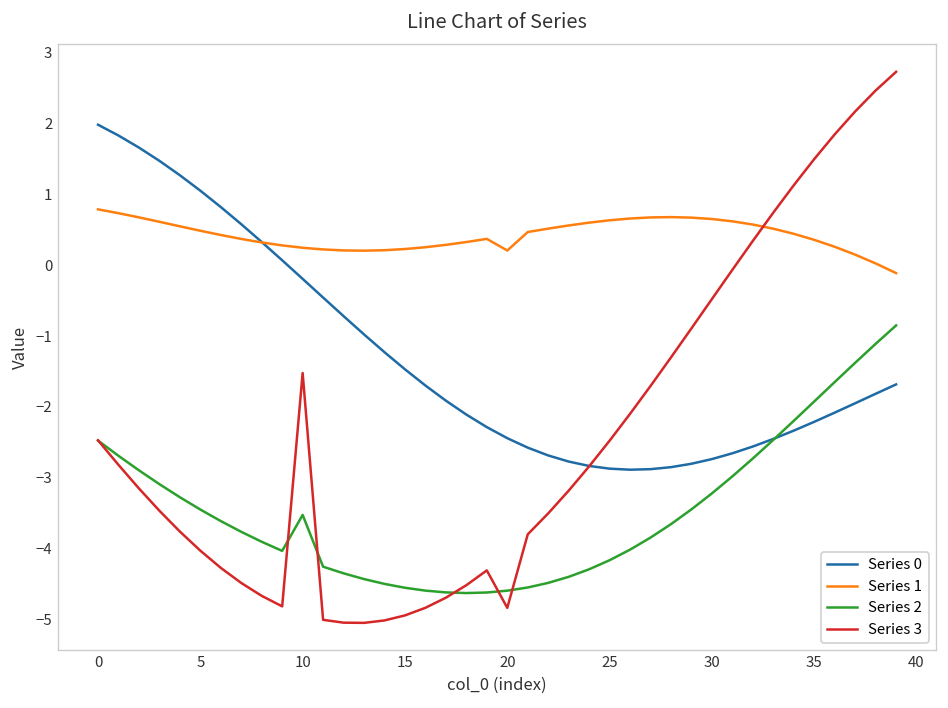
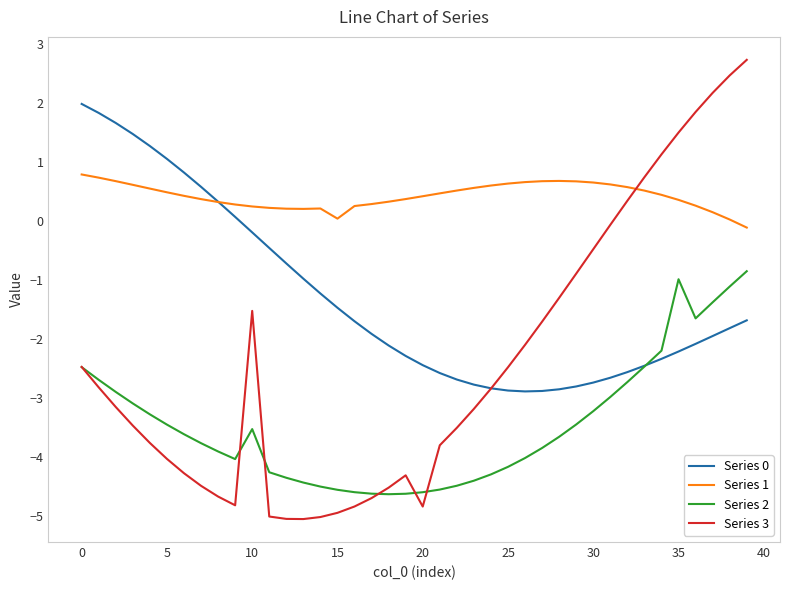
Series 1, 15: 0.2 -> 0.0
Series 1, 20: 0.2 -> 0.4
Series 2, 35: -1.9 -> -1.0
